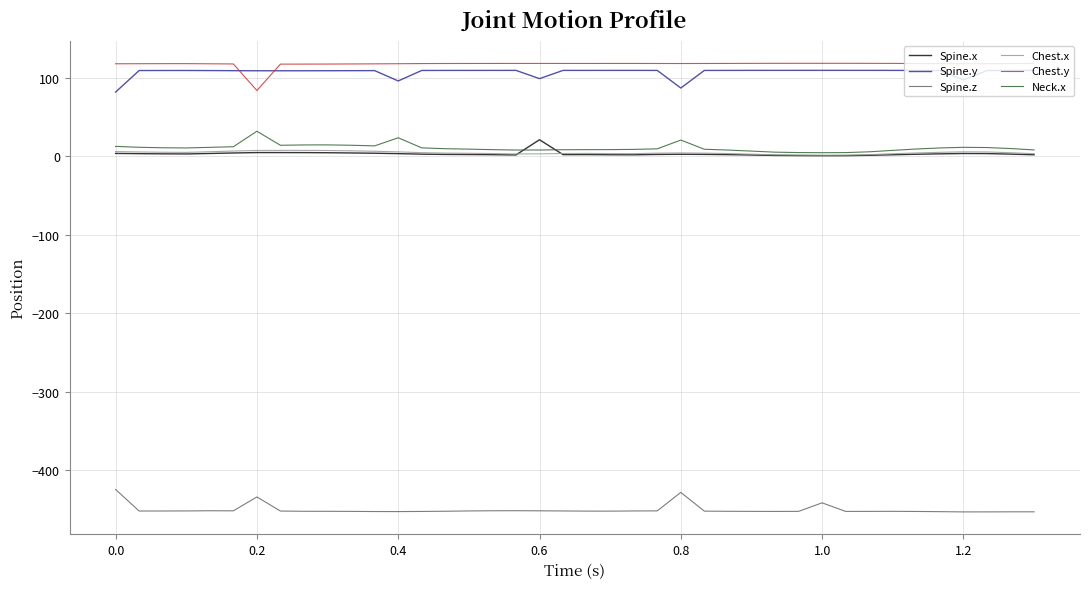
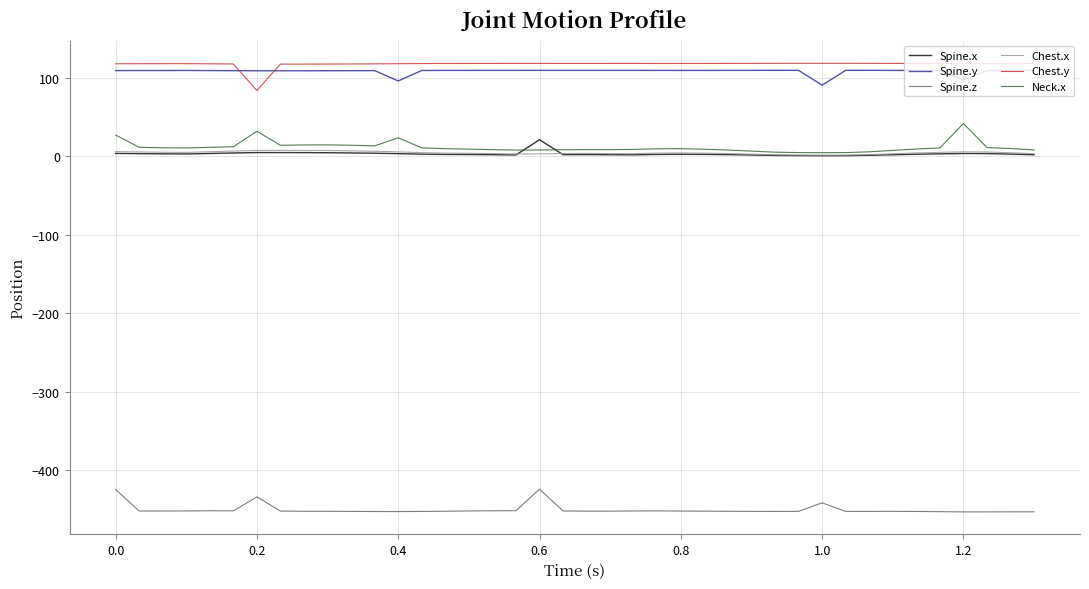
Spine.y, 0.0: 80 -> 110
Neck.x, 0.0: 10 -> 30
Spine.y, 0.6: 100 -> 110
Spine.z, 0.6: -450 -> -420
Spine.y, 0.8: 90 -> 110
Spine.z, 0.8: -430 -> -450
Neck.x, 0.8: 20 -> 10
Spine.y, 1.0: 110 -> 90
Neck.x, 1.2: 10 -> 40
